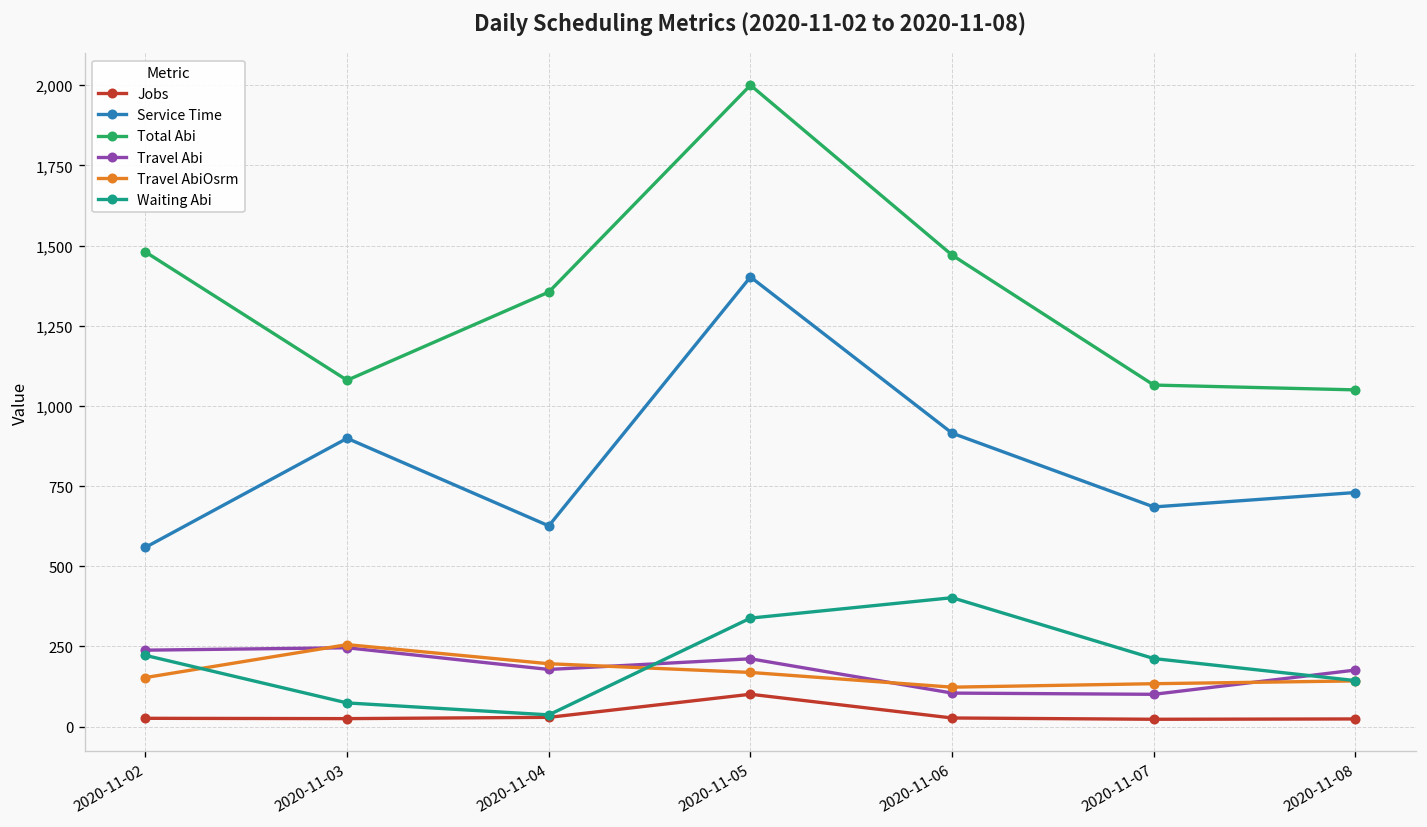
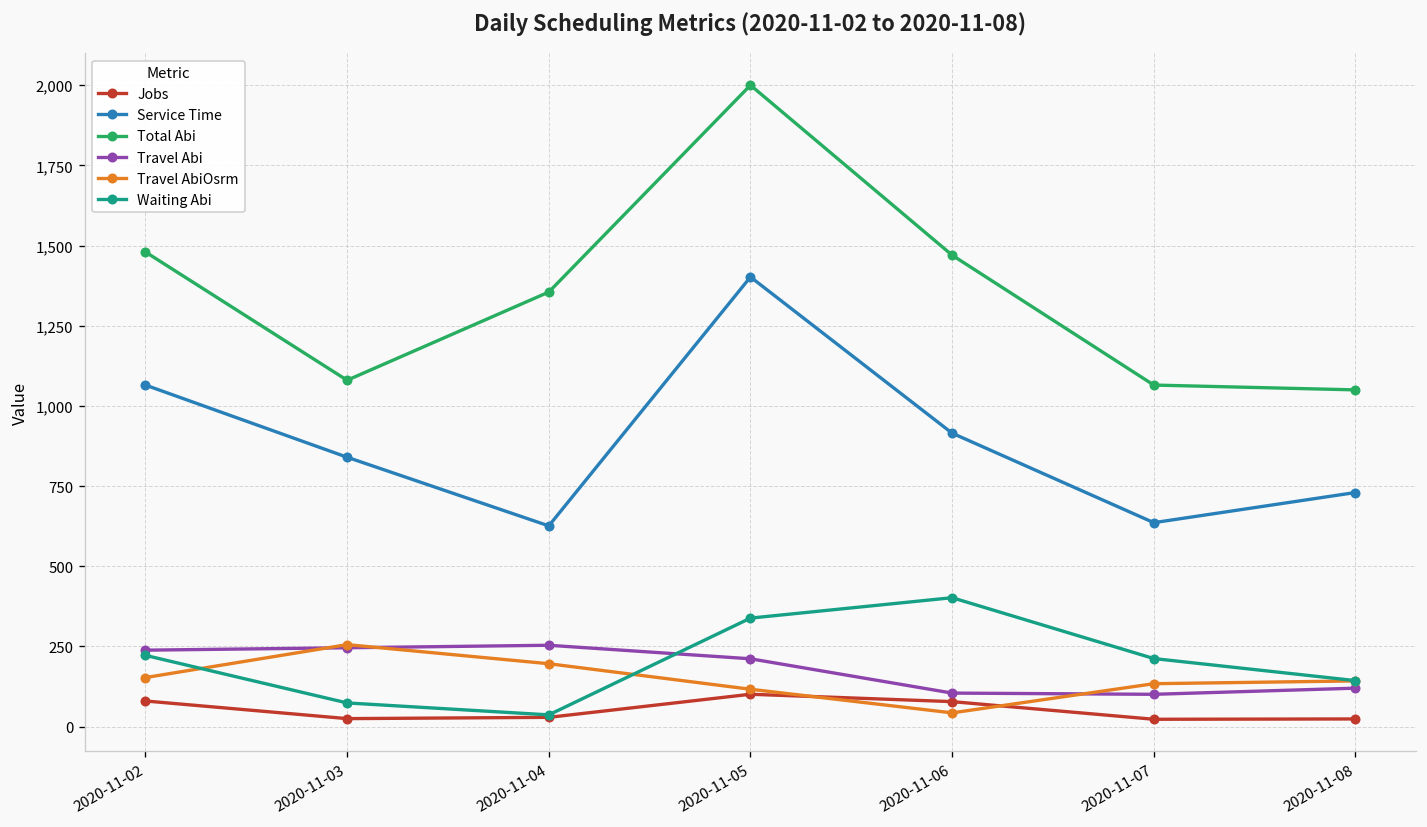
Jobs, 2020-11-02: 30 -> 80
Service Time, 2020-11-02: 560 -> 1,070
Service Time, 2020-11-03: 900 -> 840
Travel Abi, 2020-11-04: 180 -> 250
Travel AbiOsrm, 2020-11-05: 170 -> 120
Jobs, 2020-11-06: 30 -> 80
Travel AbiOsrm, 2020-11-06: 120 -> 40
Service Time, 2020-11-07: 690 -> 640
Travel Abi, 2020-11-08: 180 -> 120
